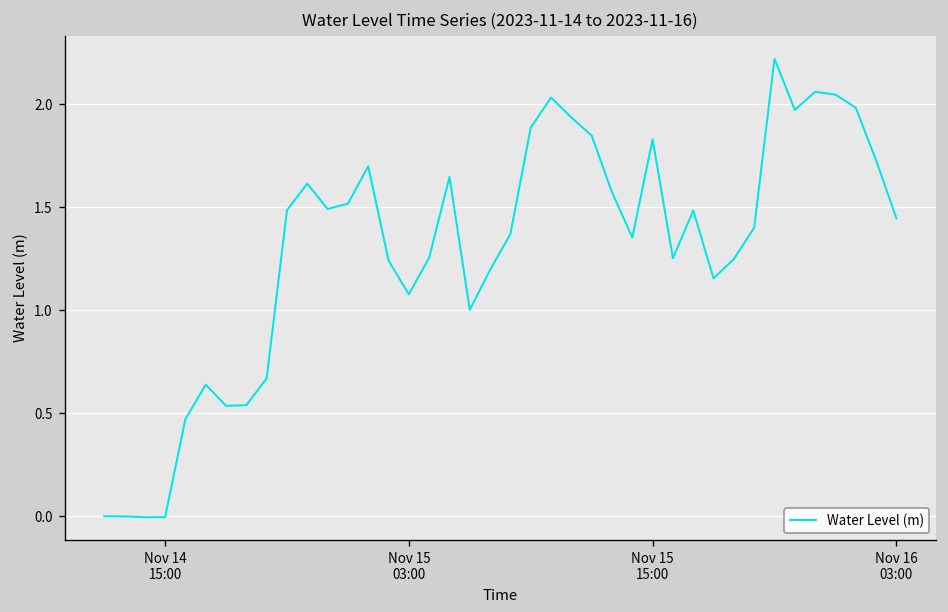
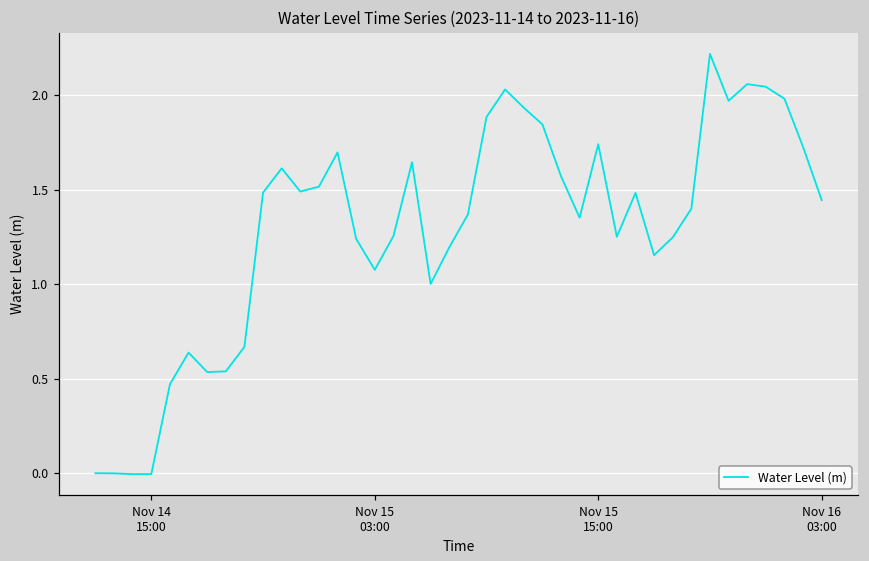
Nov 15 15:00: 1.83 -> 1.74
